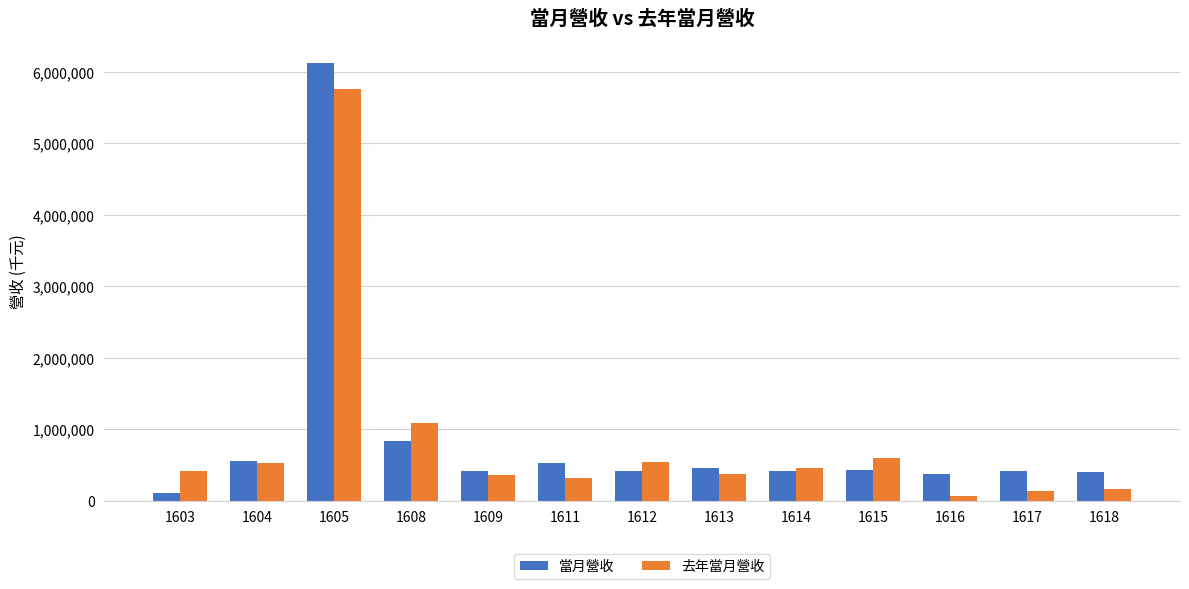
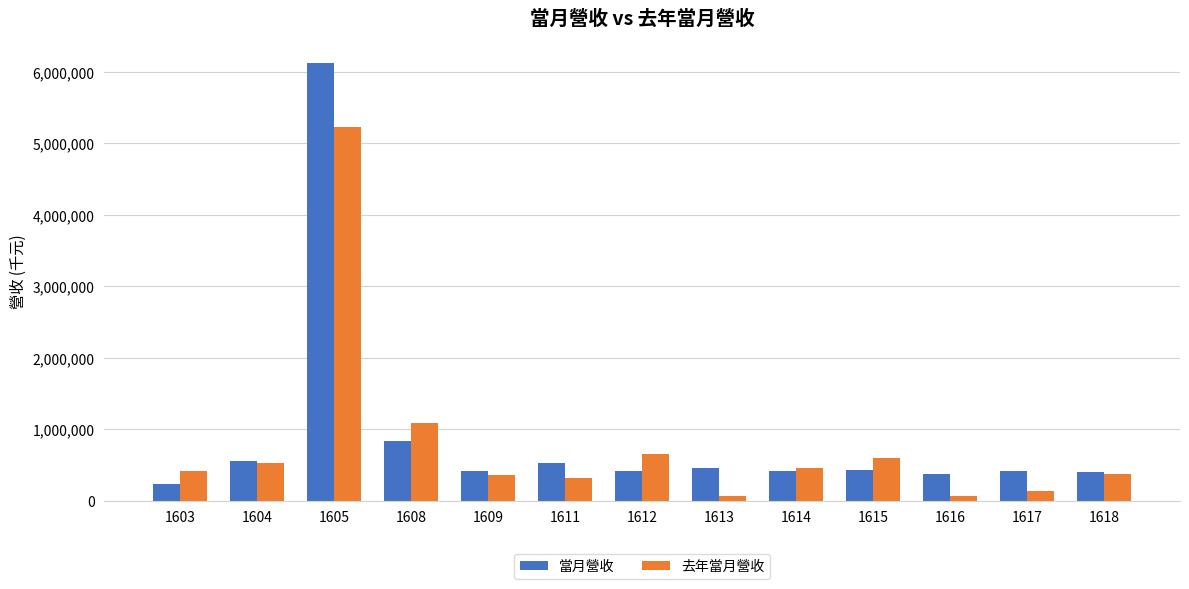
當月營收, 1603: 100,000 -> 200,000
去年當月營收, 1605: 5,800,000 -> 5,200,000
去年當月營收, 1612: 500,000 -> 700,000
去年當月營收, 1613: 400,000 -> 100,000
去年當月營收, 1618: 200,000 -> 400,000
